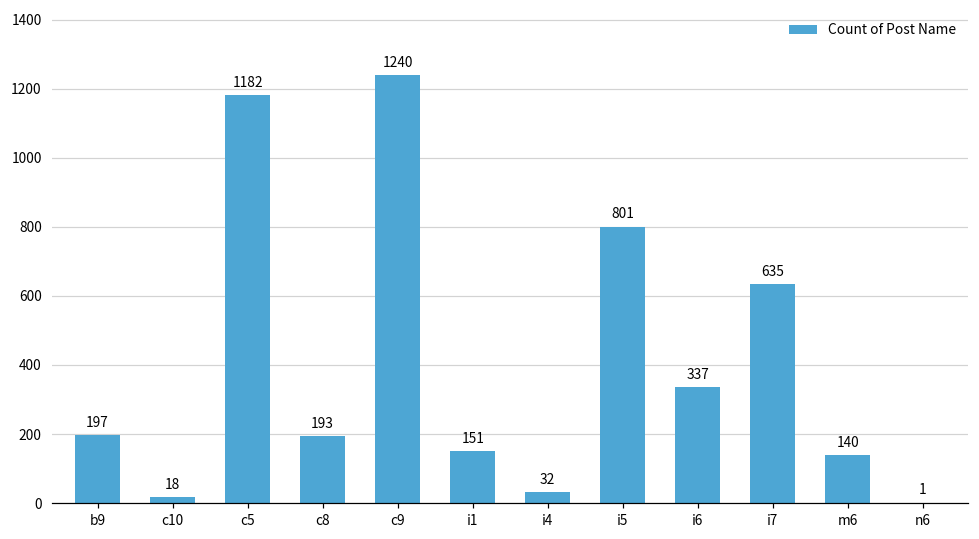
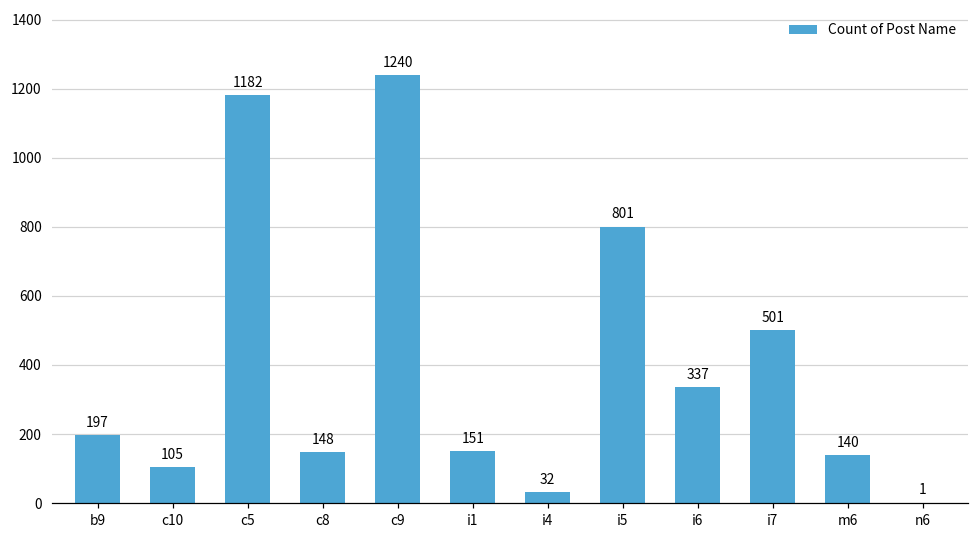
c10: 18 -> 105
c8: 193 -> 148
i7: 635 -> 501
